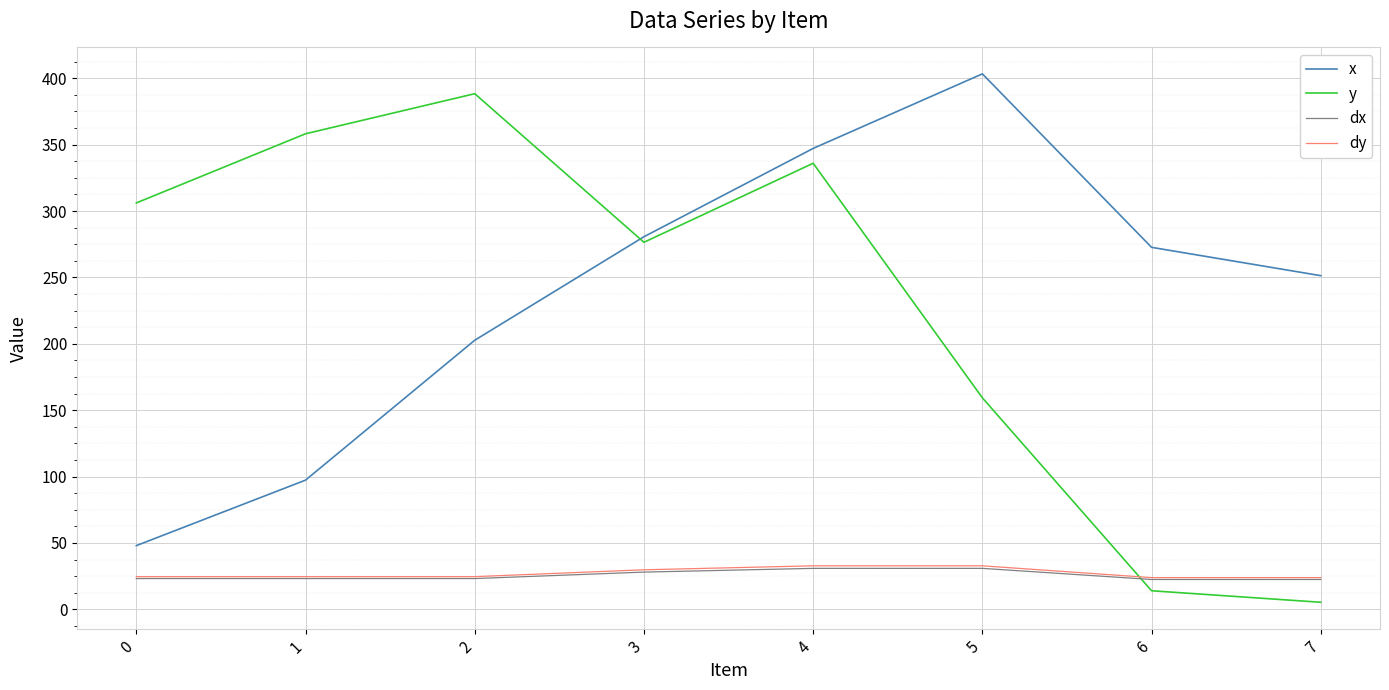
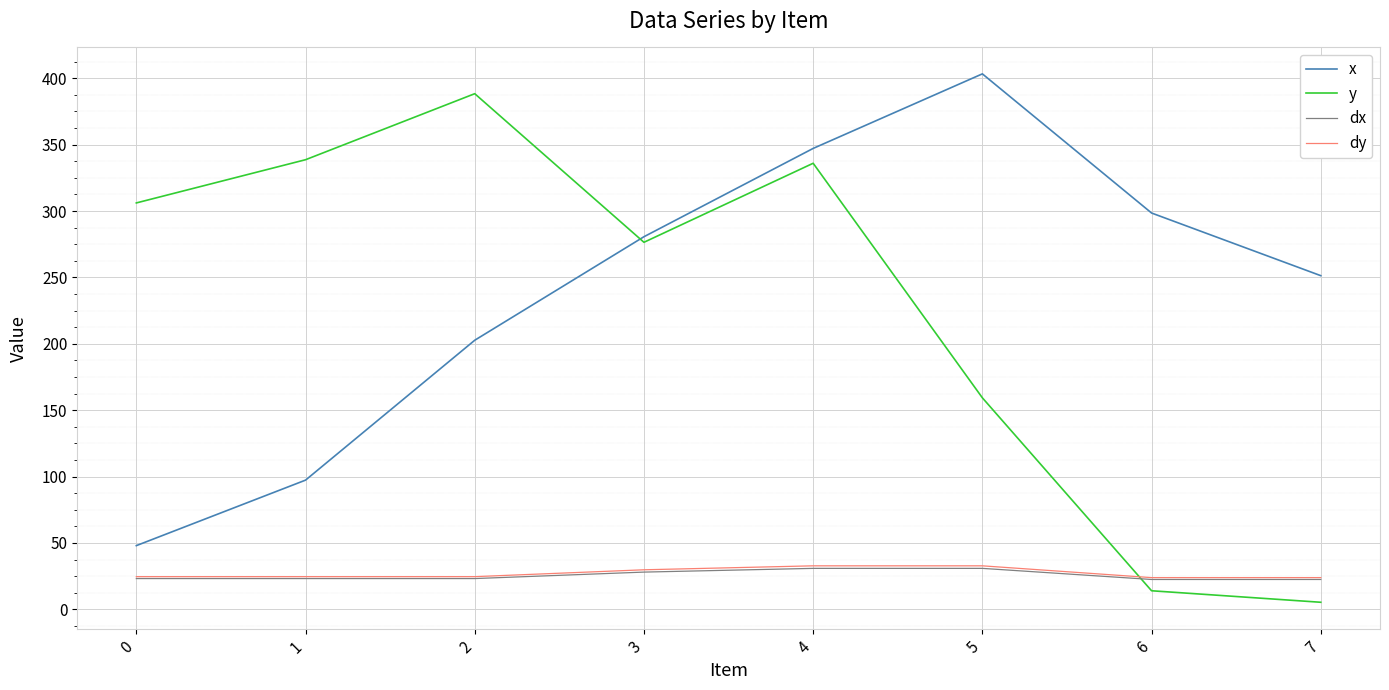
y, 1: 358 -> 339
x, 6: 273 -> 299
